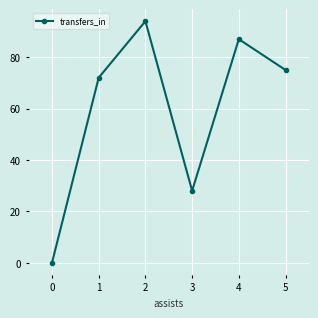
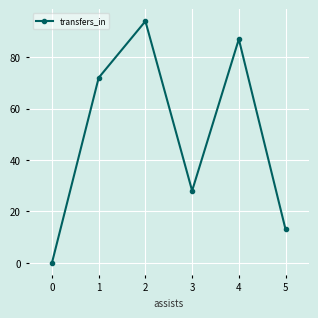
5: 75 -> 13
